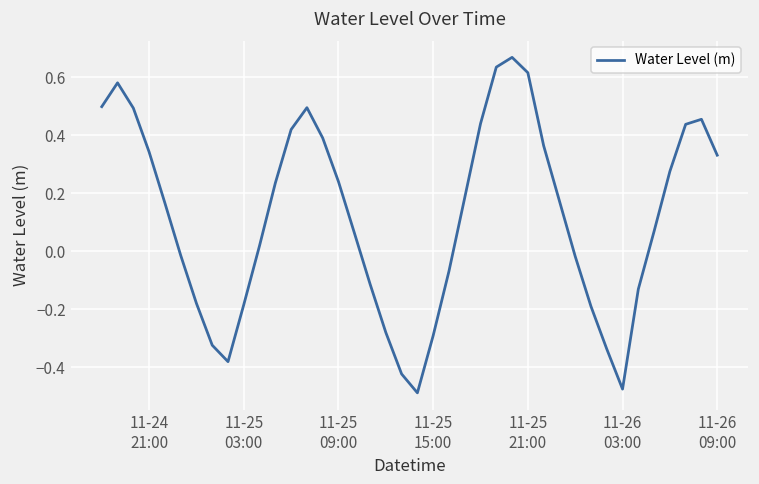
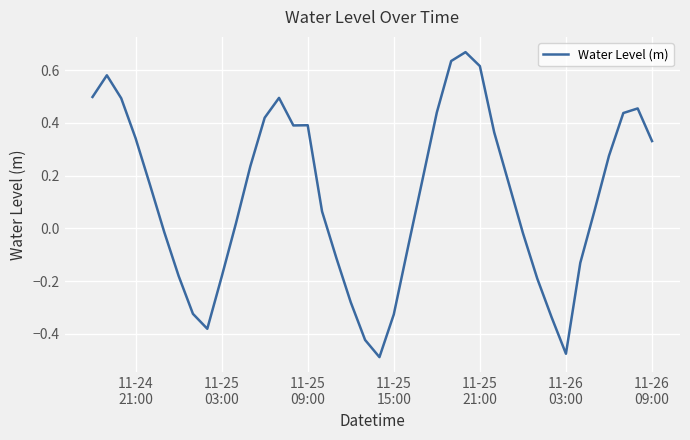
11-25 09:00: 0.24 -> 0.39
11-25 15:00: -0.29 -> -0.33
